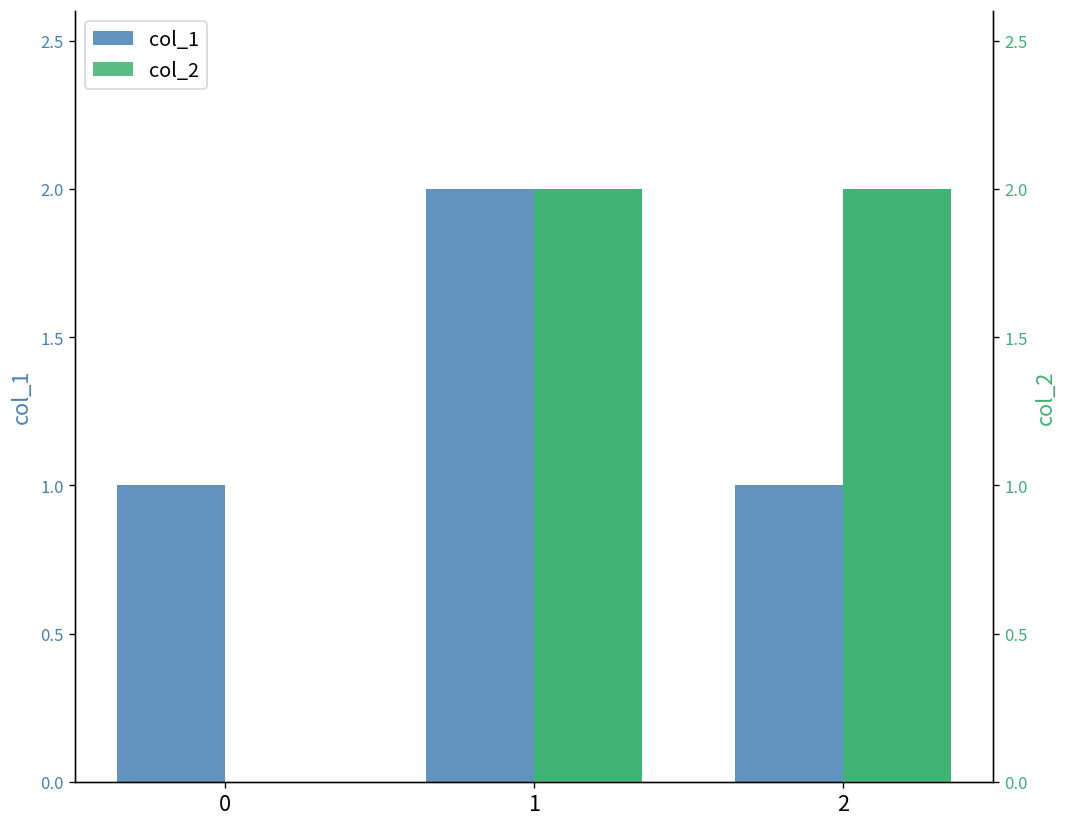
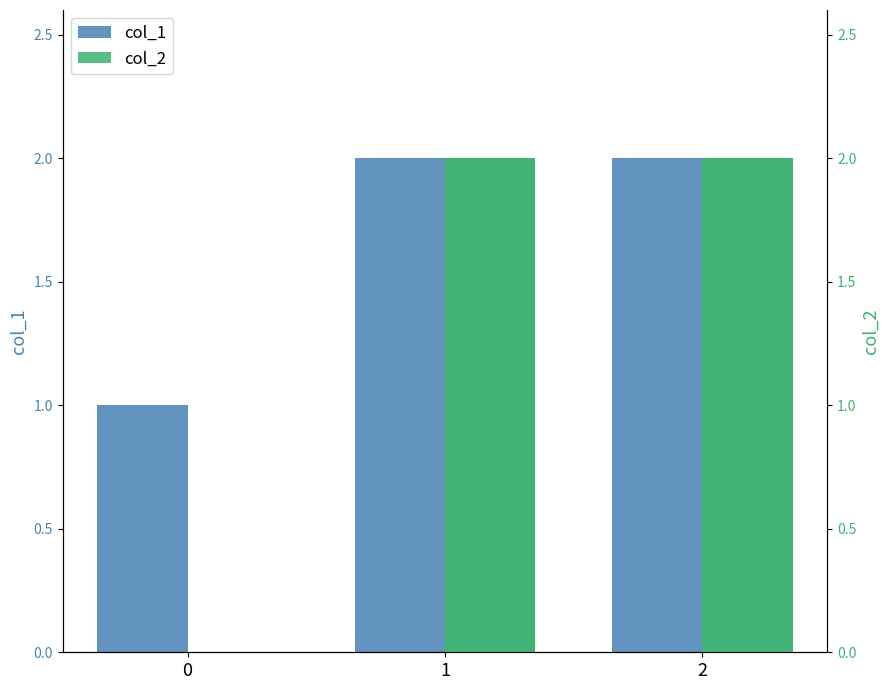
col_1, 2: 1 -> 2
